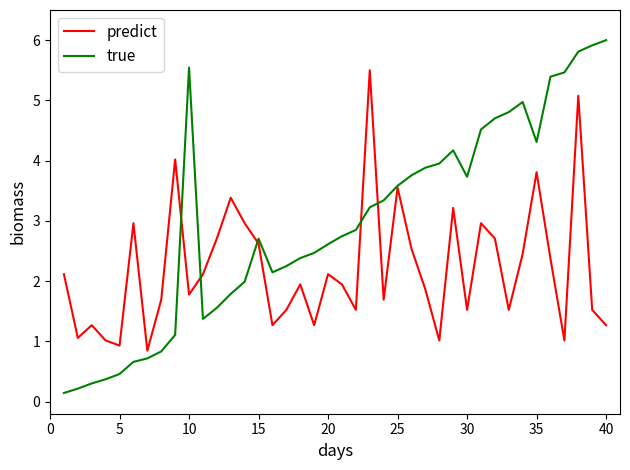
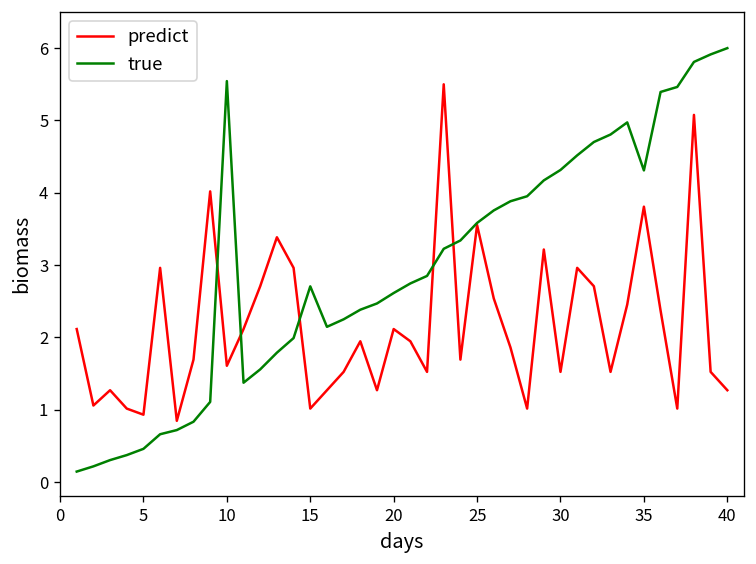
predict, 10: 1.8 -> 1.6
predict, 15: 2.6 -> 1.0
true, 30: 3.7 -> 4.3
